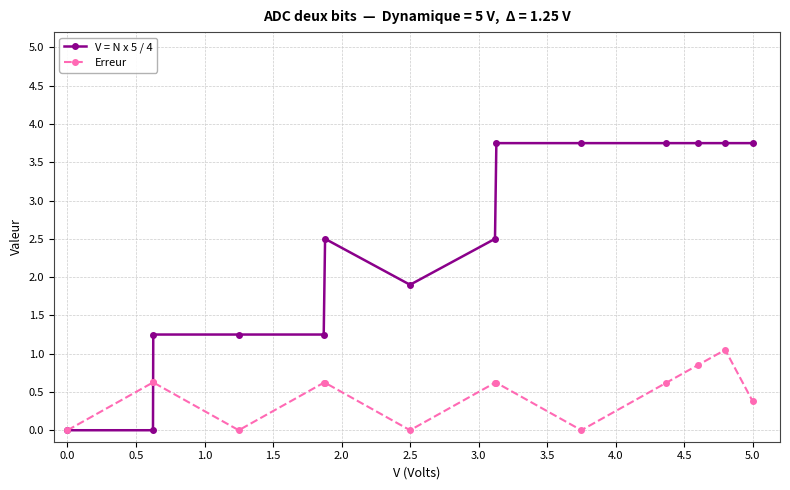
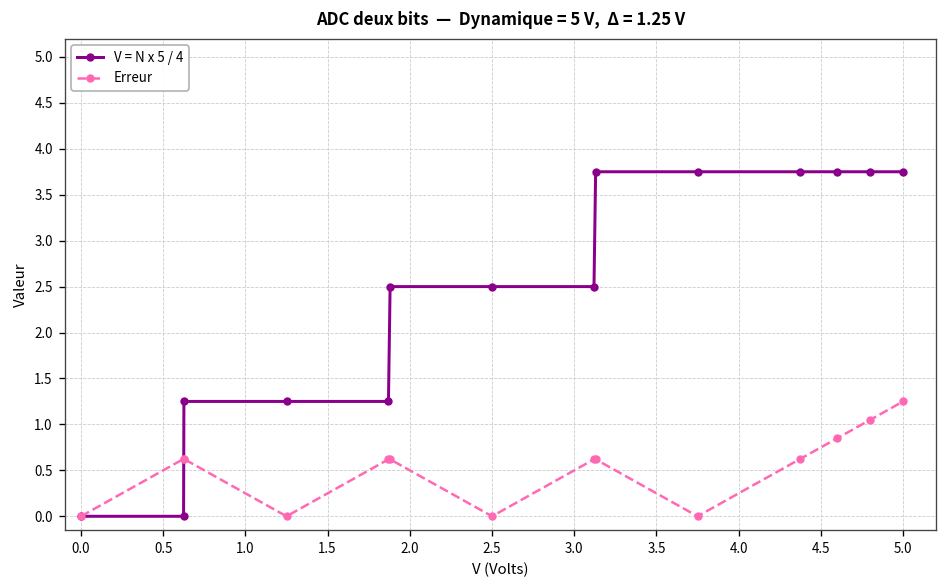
V = N x 5 / 4, 2.5: 1.9 -> 2.5
Erreur, 5.0: 0.4 -> 1.3
